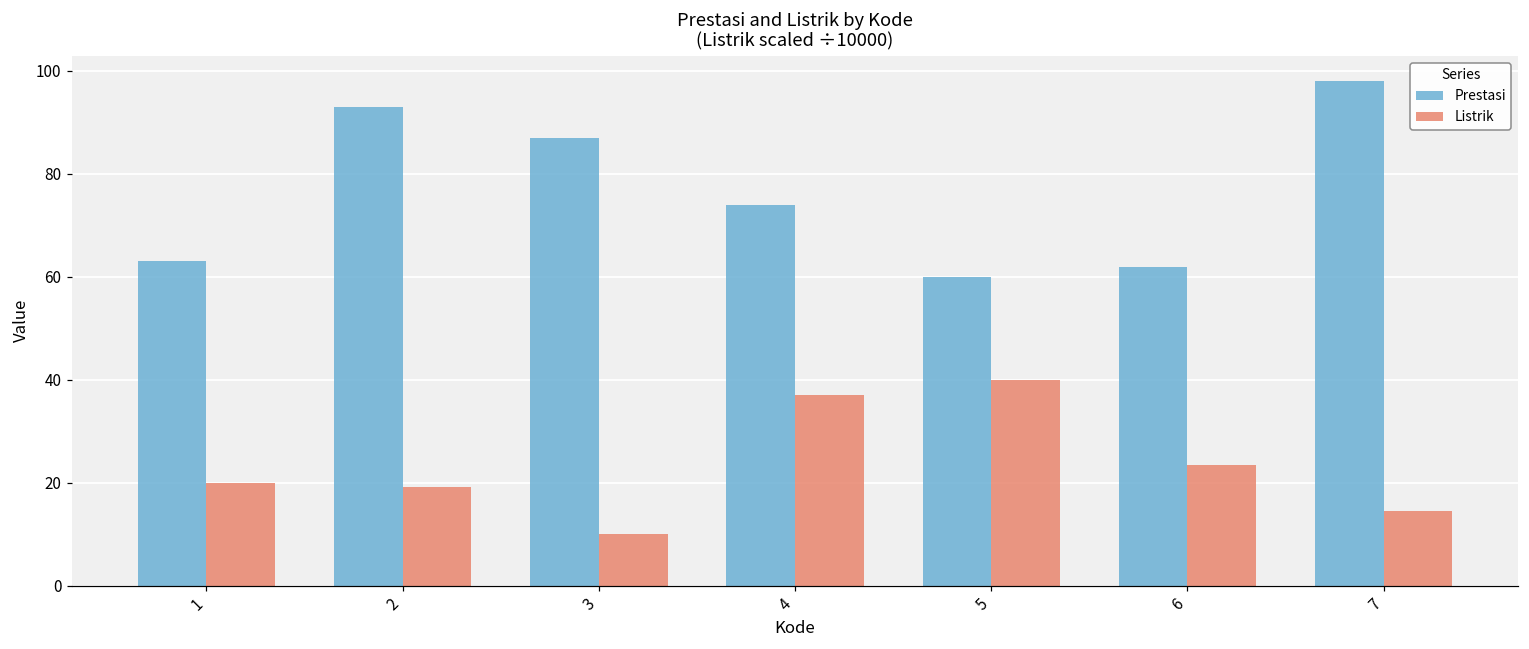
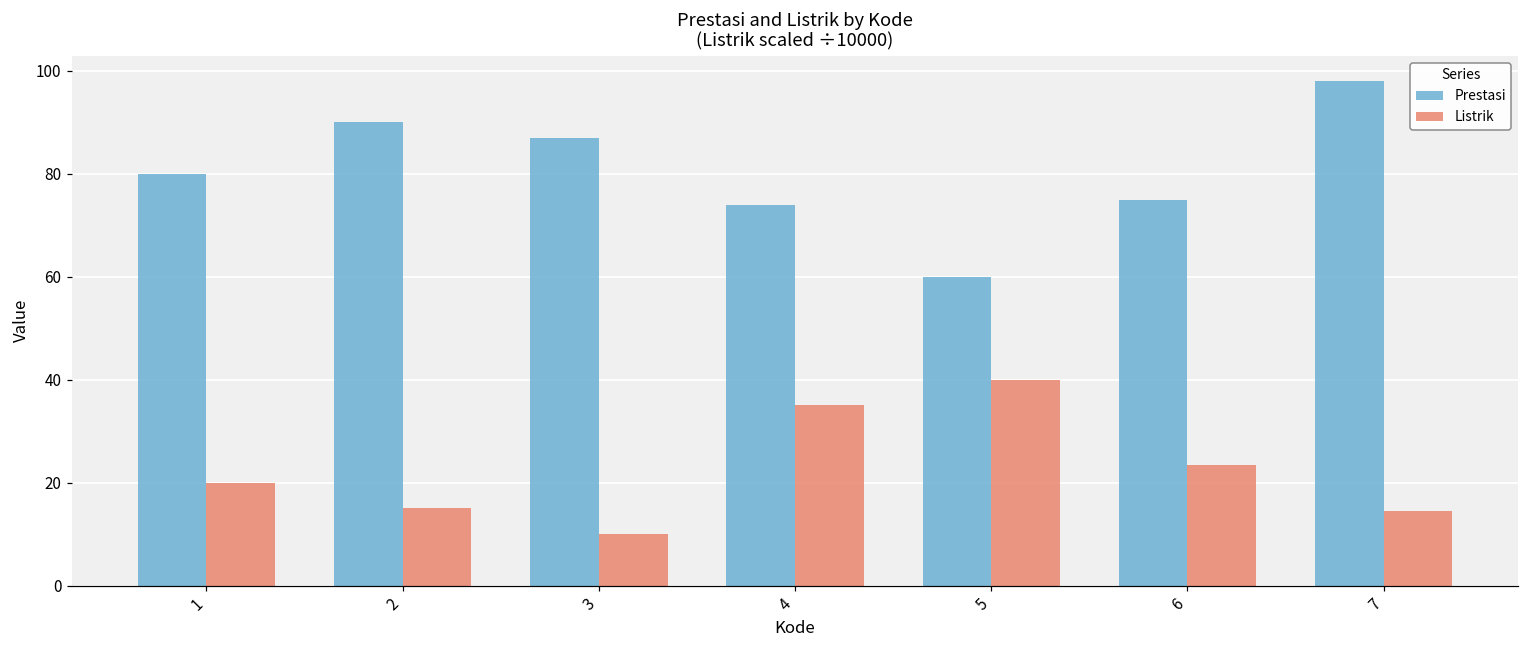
Prestasi, 1: 63 -> 80
Prestasi, 2: 93 -> 90
Listrik, 2: 19 -> 15
Listrik, 4: 37 -> 35
Prestasi, 6: 62 -> 75
